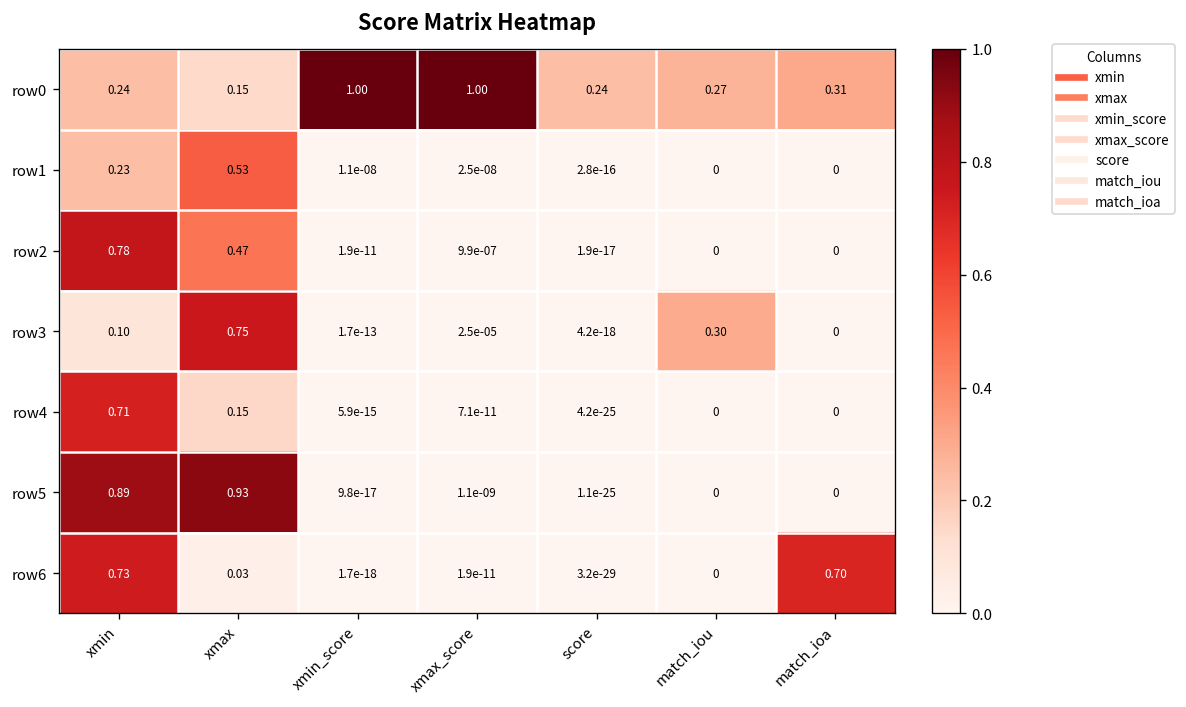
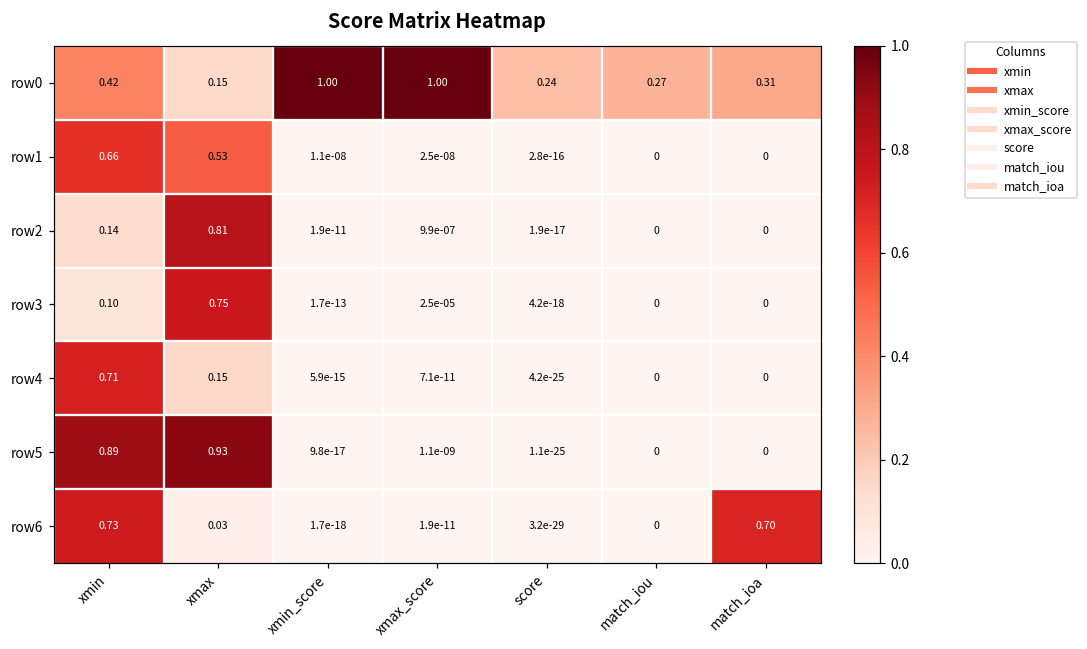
row0, xmin: 0.24 -> 0.42
row1, xmin: 0.23 -> 0.66
row2, xmin: 0.78 -> 0.14
row2, xmax: 0.47 -> 0.81
row3, match_iou: 0.30 -> 0
